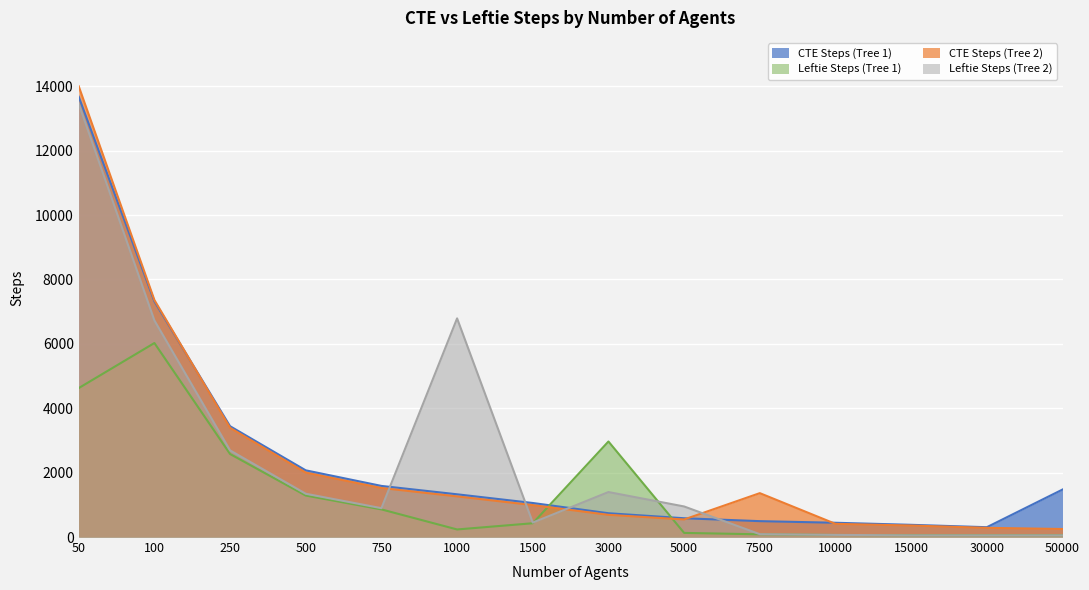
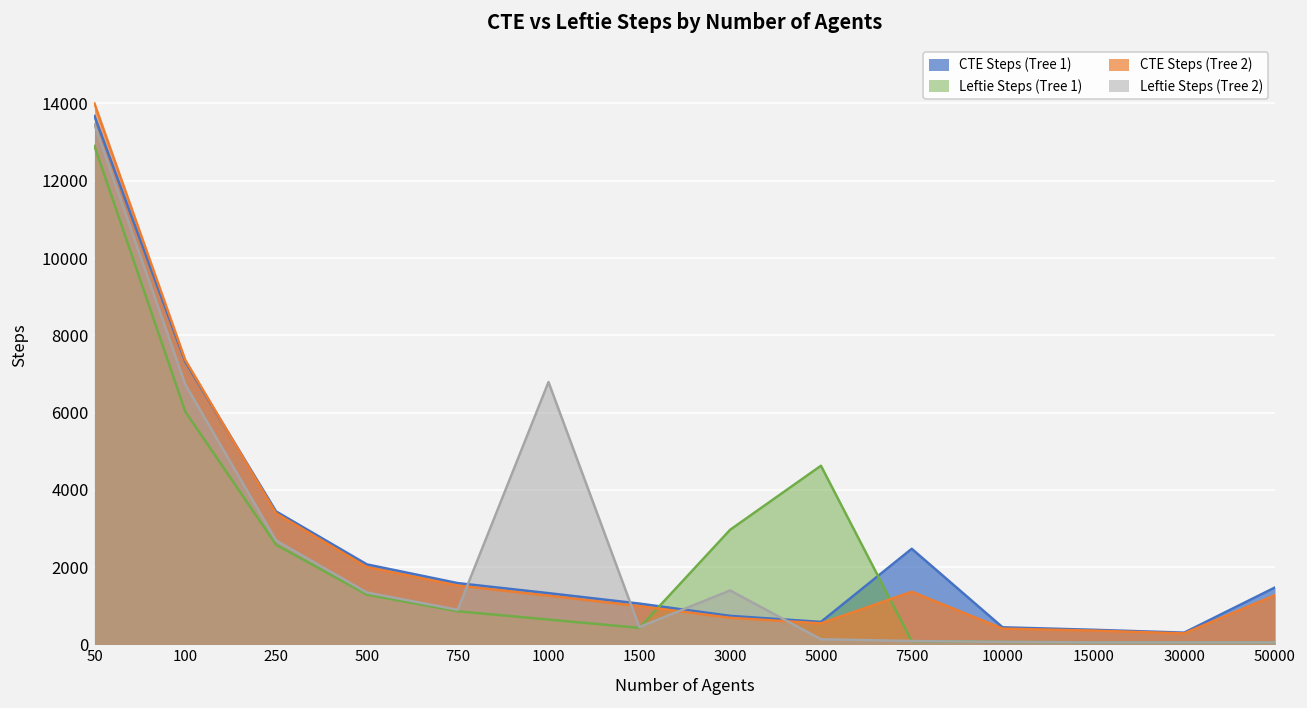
Leftie Steps (Tree 1), 50: 4600 -> 12900
Leftie Steps (Tree 1), 1000: 200 -> 600
Leftie Steps (Tree 1), 5000: 100 -> 4600
Leftie Steps (Tree 2), 5000: 900 -> 100
CTE Steps (Tree 1), 7500: 500 -> 2500
CTE Steps (Tree 2), 50000: 200 -> 1300
